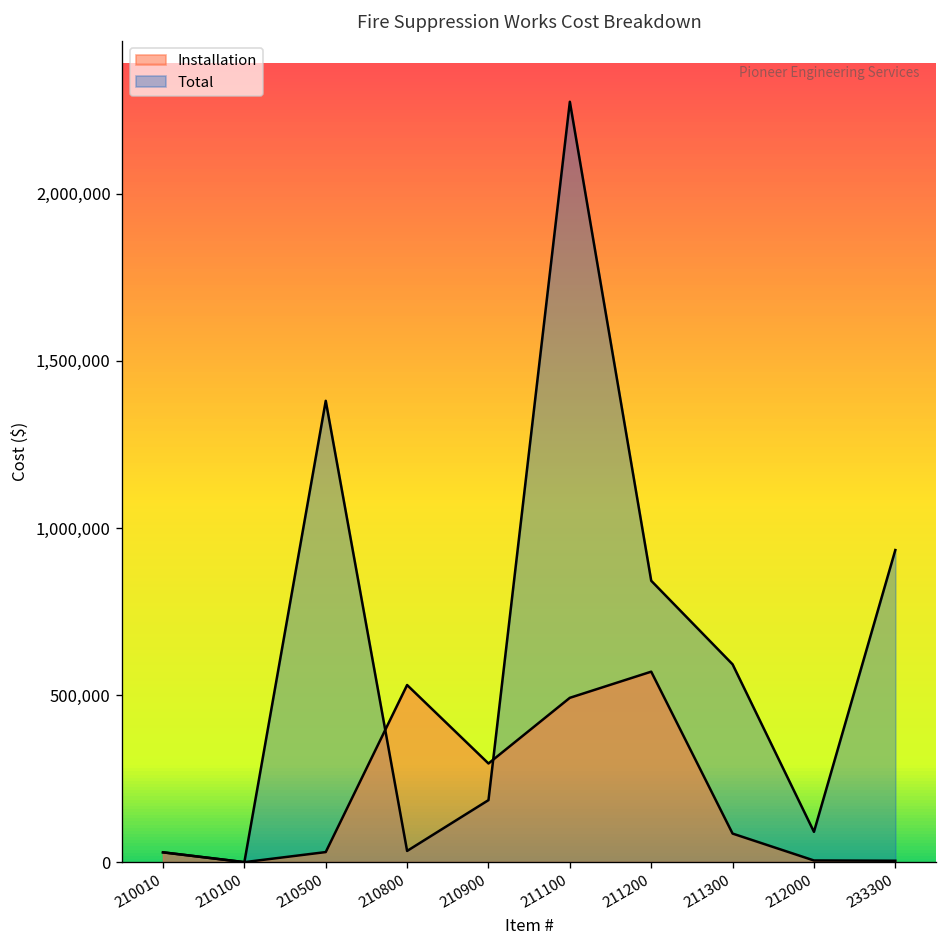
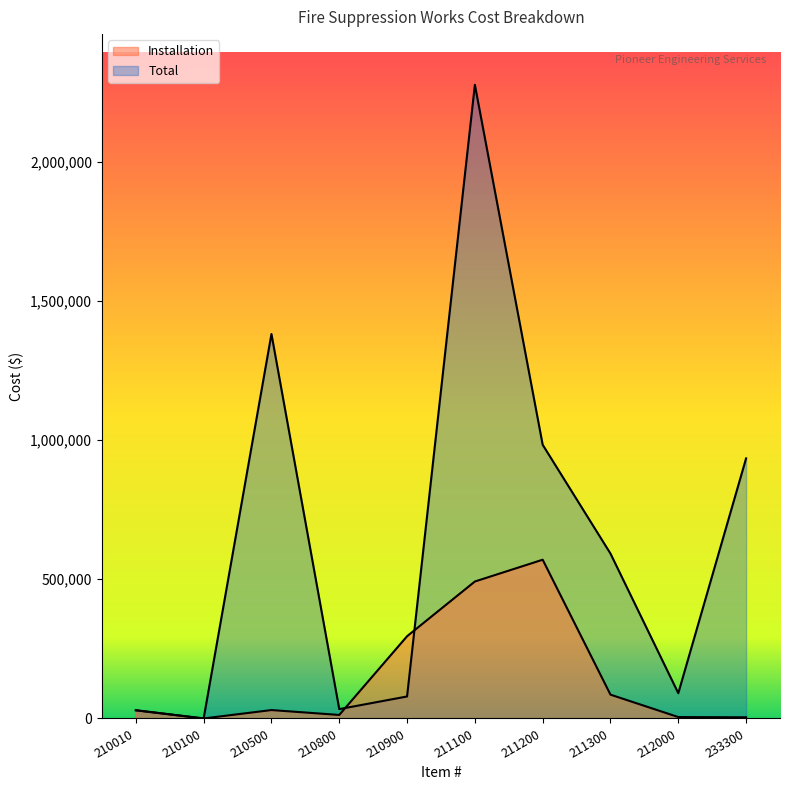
Installation, 210800: 530,000 -> 10,000
Total, 210900: 190,000 -> 80,000
Total, 211200: 840,000 -> 980,000
